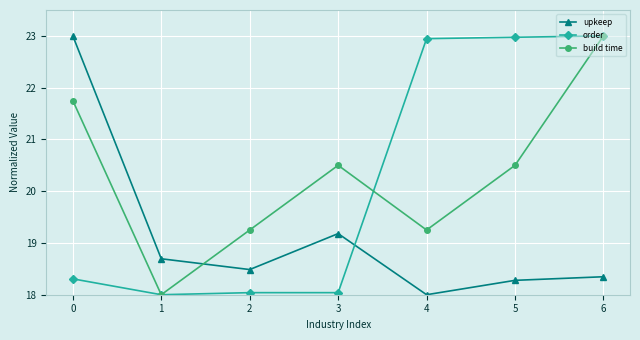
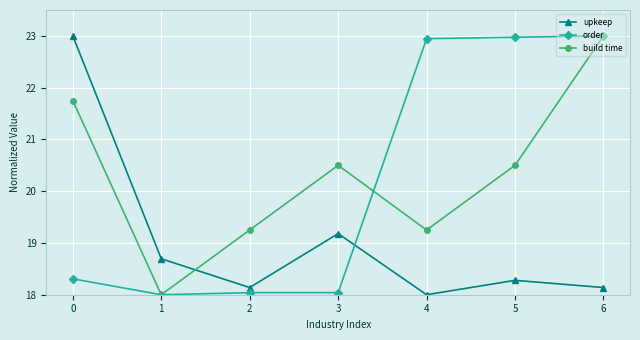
upkeep, 2: 18.5 -> 18.1
upkeep, 6: 18.3 -> 18.1
